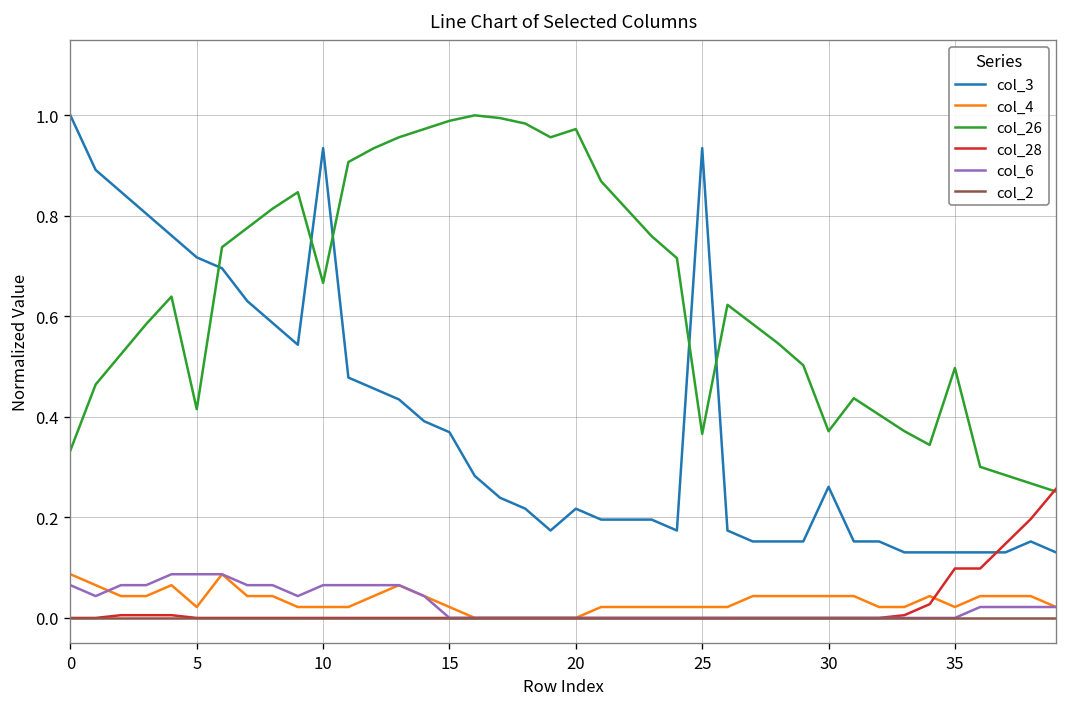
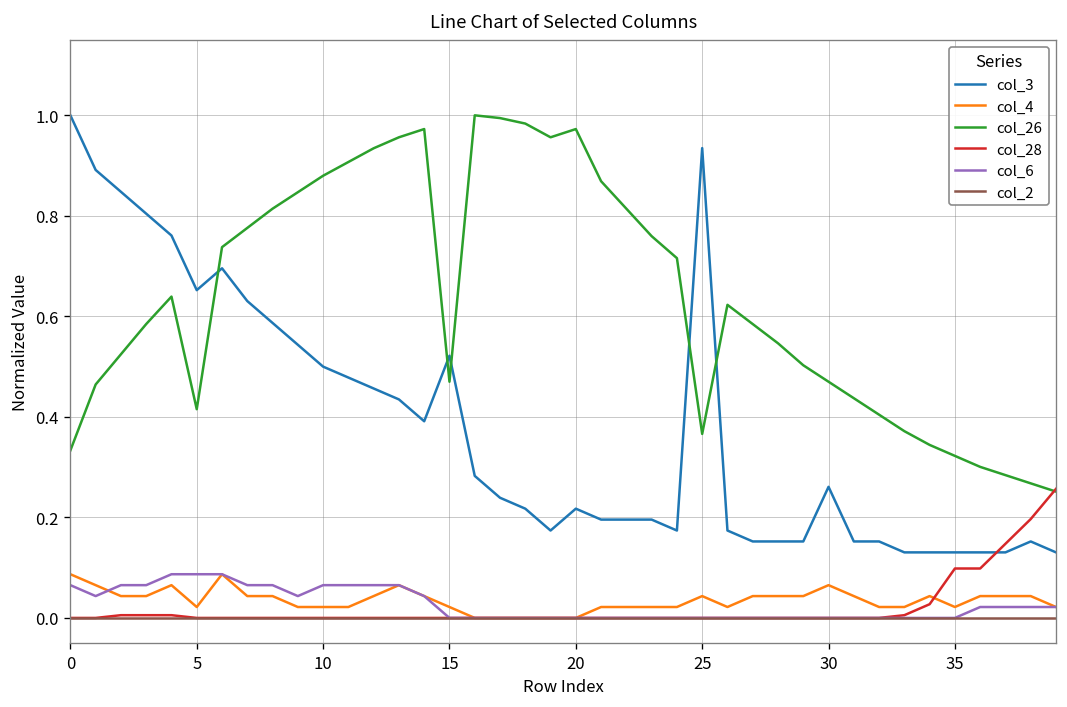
col_3, 5: 0.72 -> 0.65
col_3, 10: 0.93 -> 0.50
col_26, 10: 0.67 -> 0.88
col_3, 15: 0.37 -> 0.52
col_26, 15: 0.99 -> 0.47
col_4, 25: 0.02 -> 0.04
col_4, 30: 0.04 -> 0.07
col_26, 30: 0.37 -> 0.47
col_26, 35: 0.50 -> 0.32
